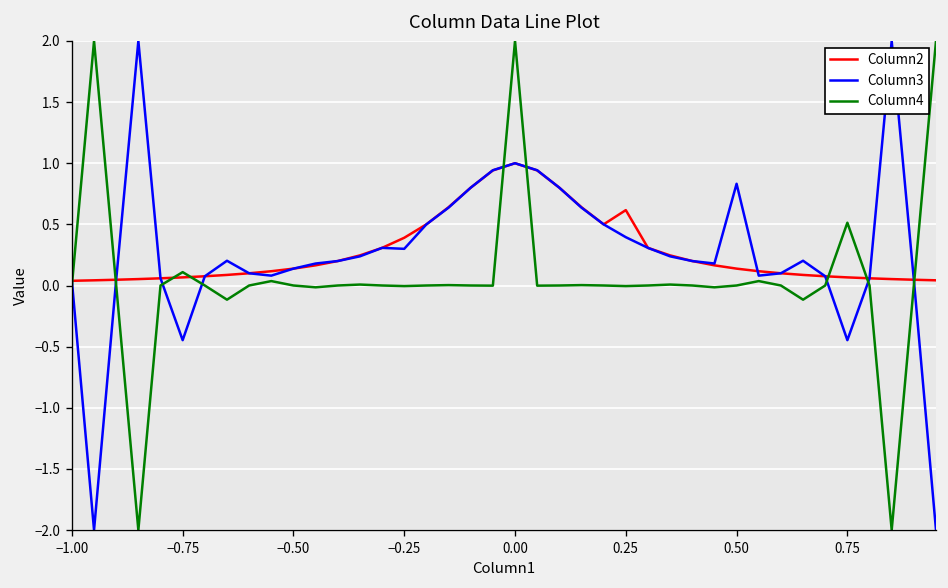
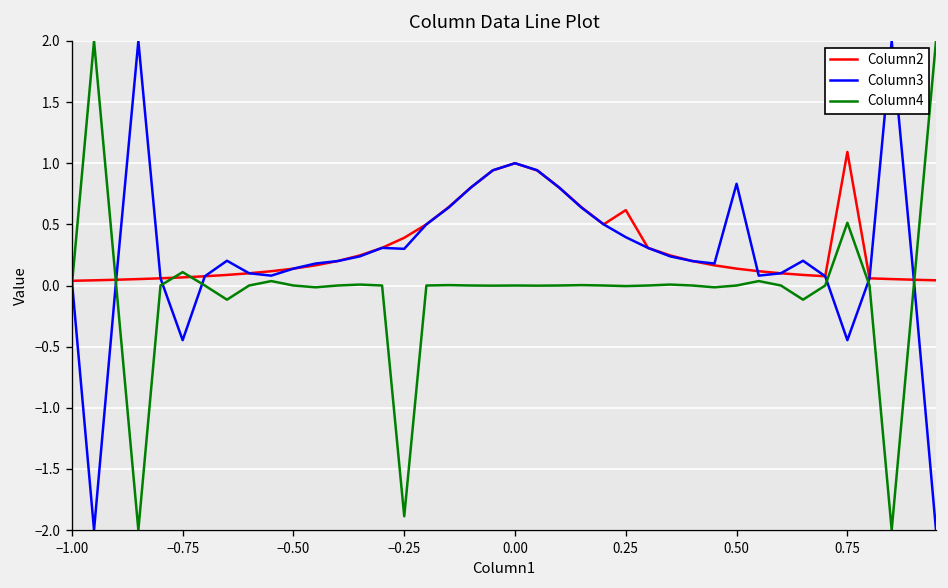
Column4, −0.25: 0.00 -> -1.89
Column4, 0.00: 2 -> 0
Column2, 0.75: 0.07 -> 1.09
